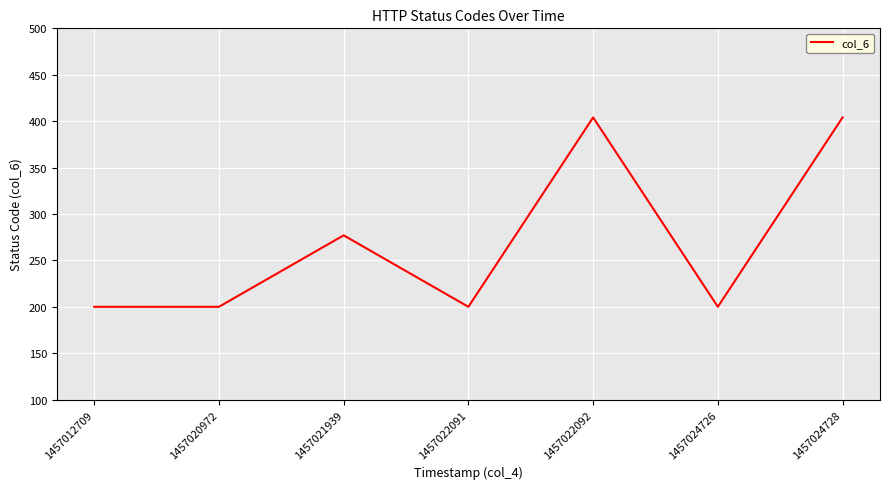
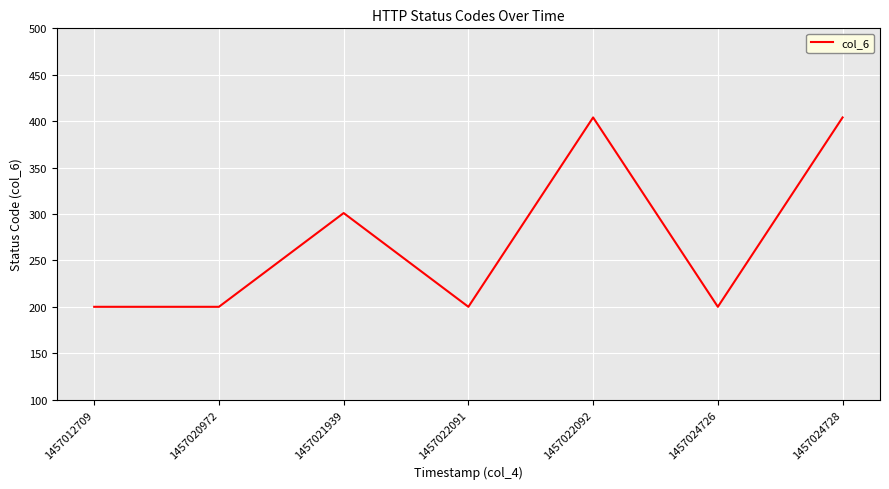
1457021939: 280 -> 300
